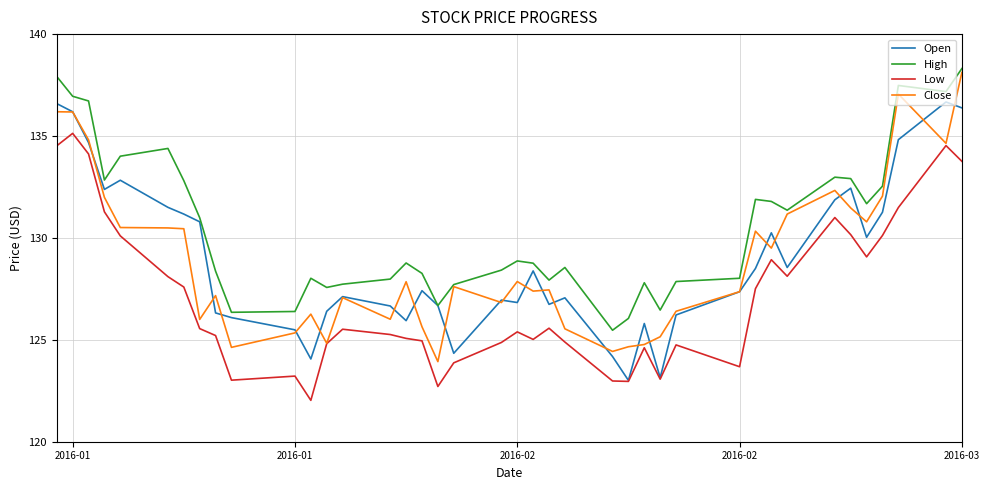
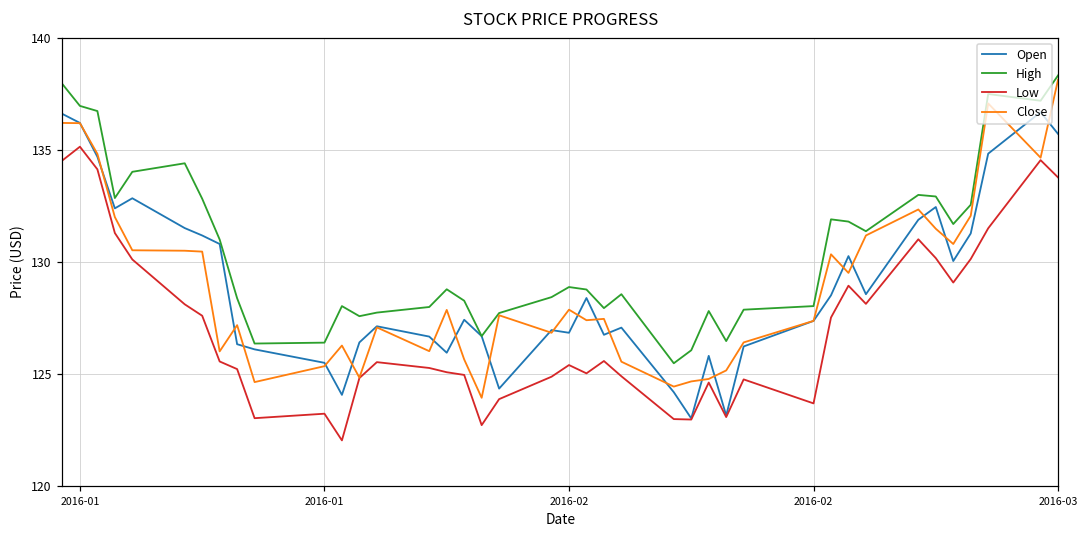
Open, 2016-03: 136.4 -> 135.7
